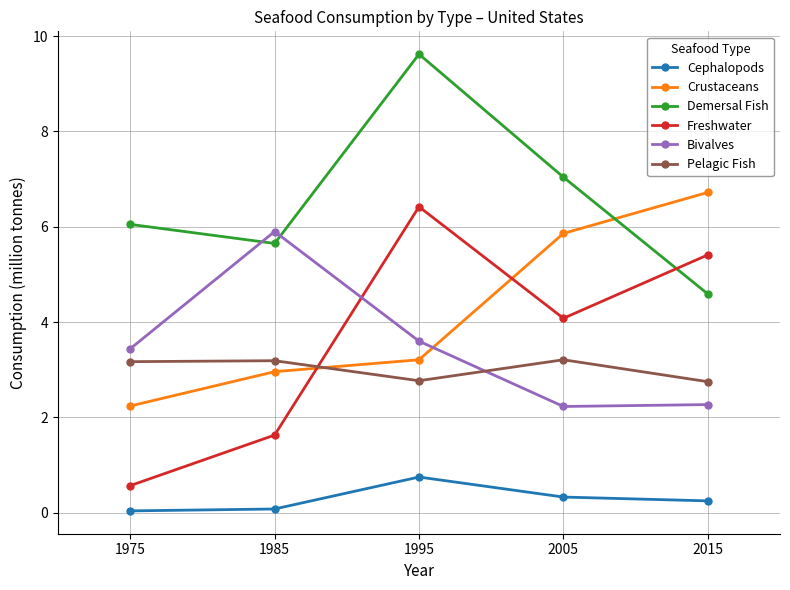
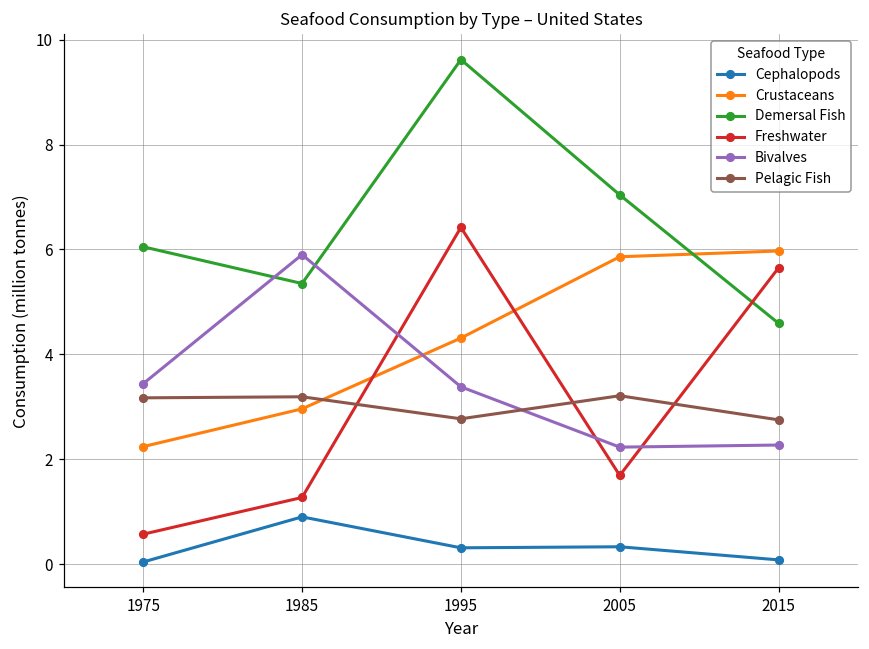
Cephalopods, 1985: 0.1 -> 0.9
Demersal Fish, 1985: 5.7 -> 5.4
Freshwater, 1985: 1.6 -> 1.3
Cephalopods, 1995: 0.8 -> 0.3
Crustaceans, 1995: 3.2 -> 4.3
Bivalves, 1995: 3.6 -> 3.4
Freshwater, 2005: 4.1 -> 1.7
Cephalopods, 2015: 0.3 -> 0.1
Crustaceans, 2015: 6.7 -> 6.0
Freshwater, 2015: 5.4 -> 5.7
